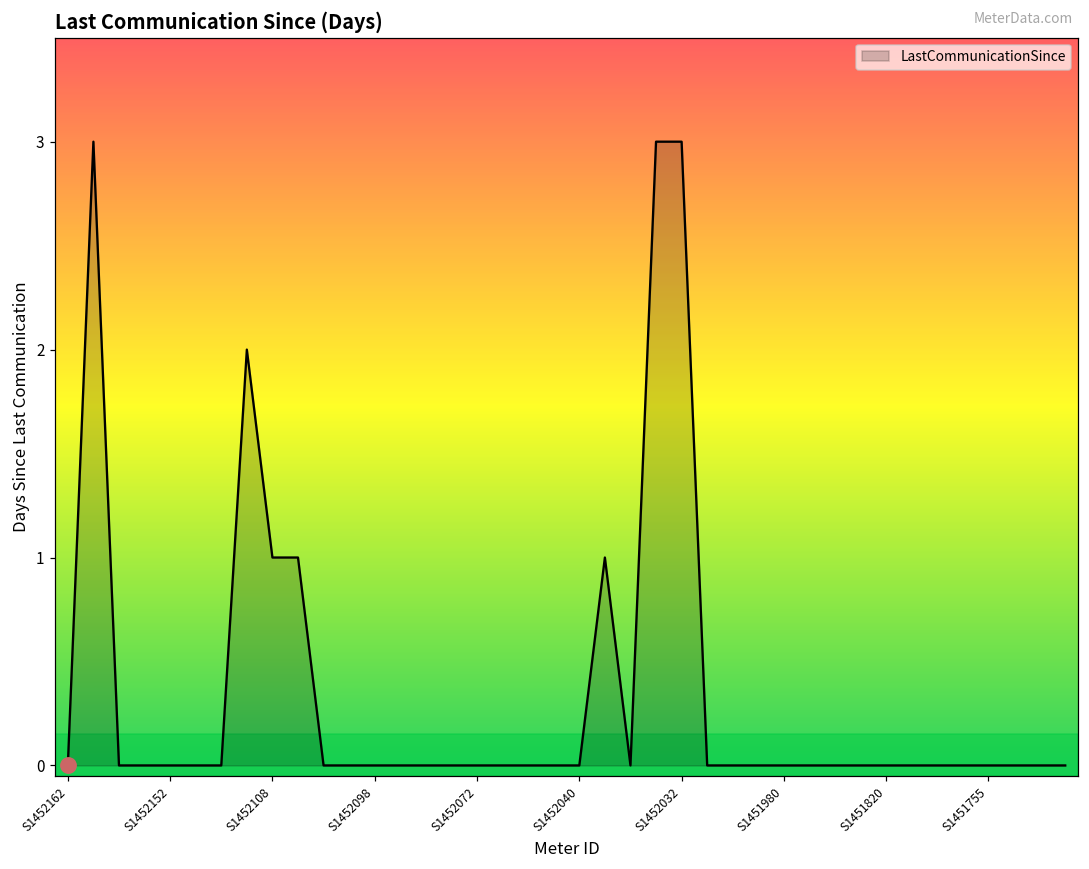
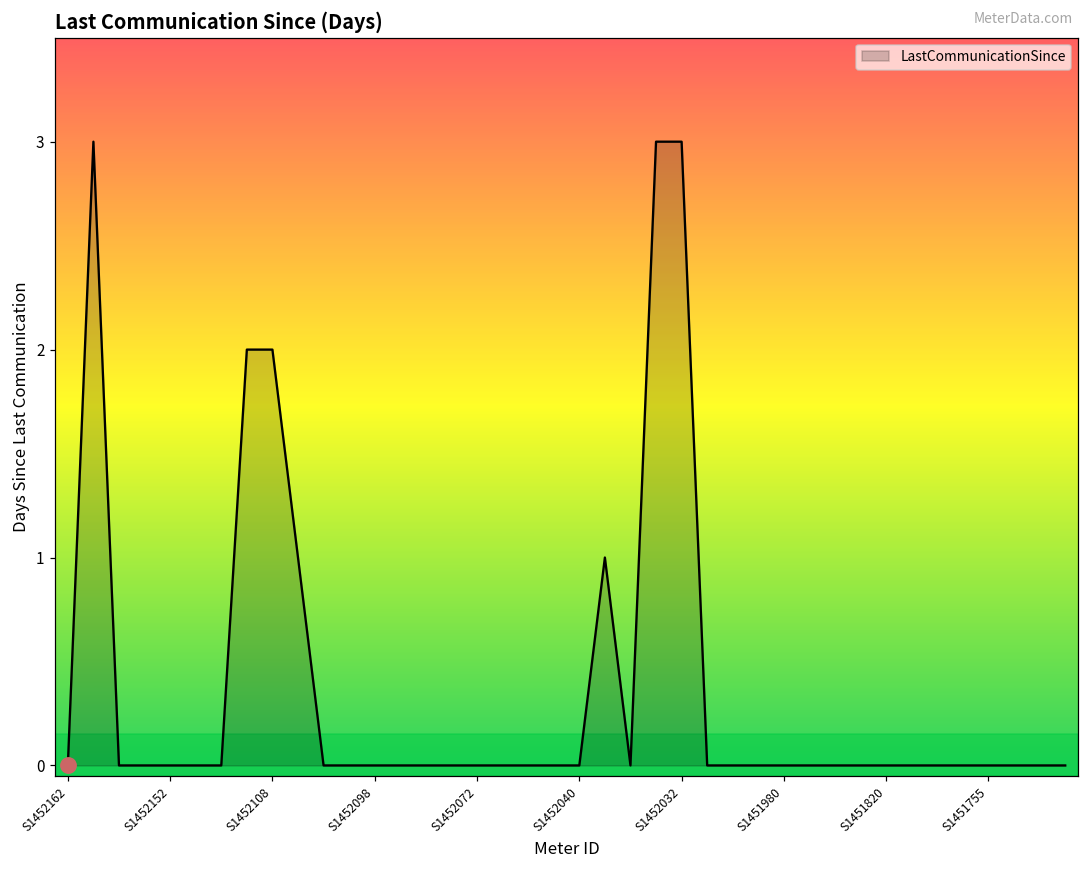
LastCommunicationSince, S1452108: 1 -> 2
